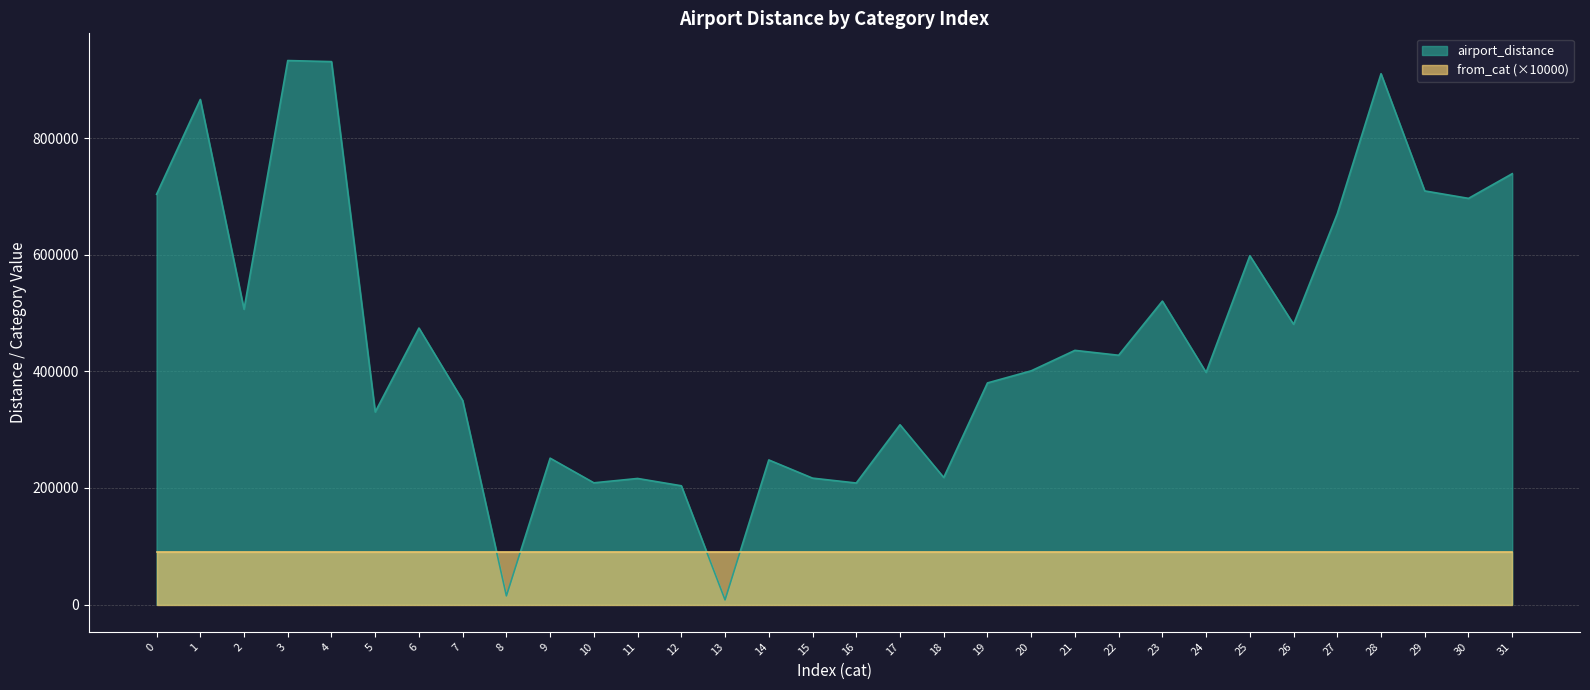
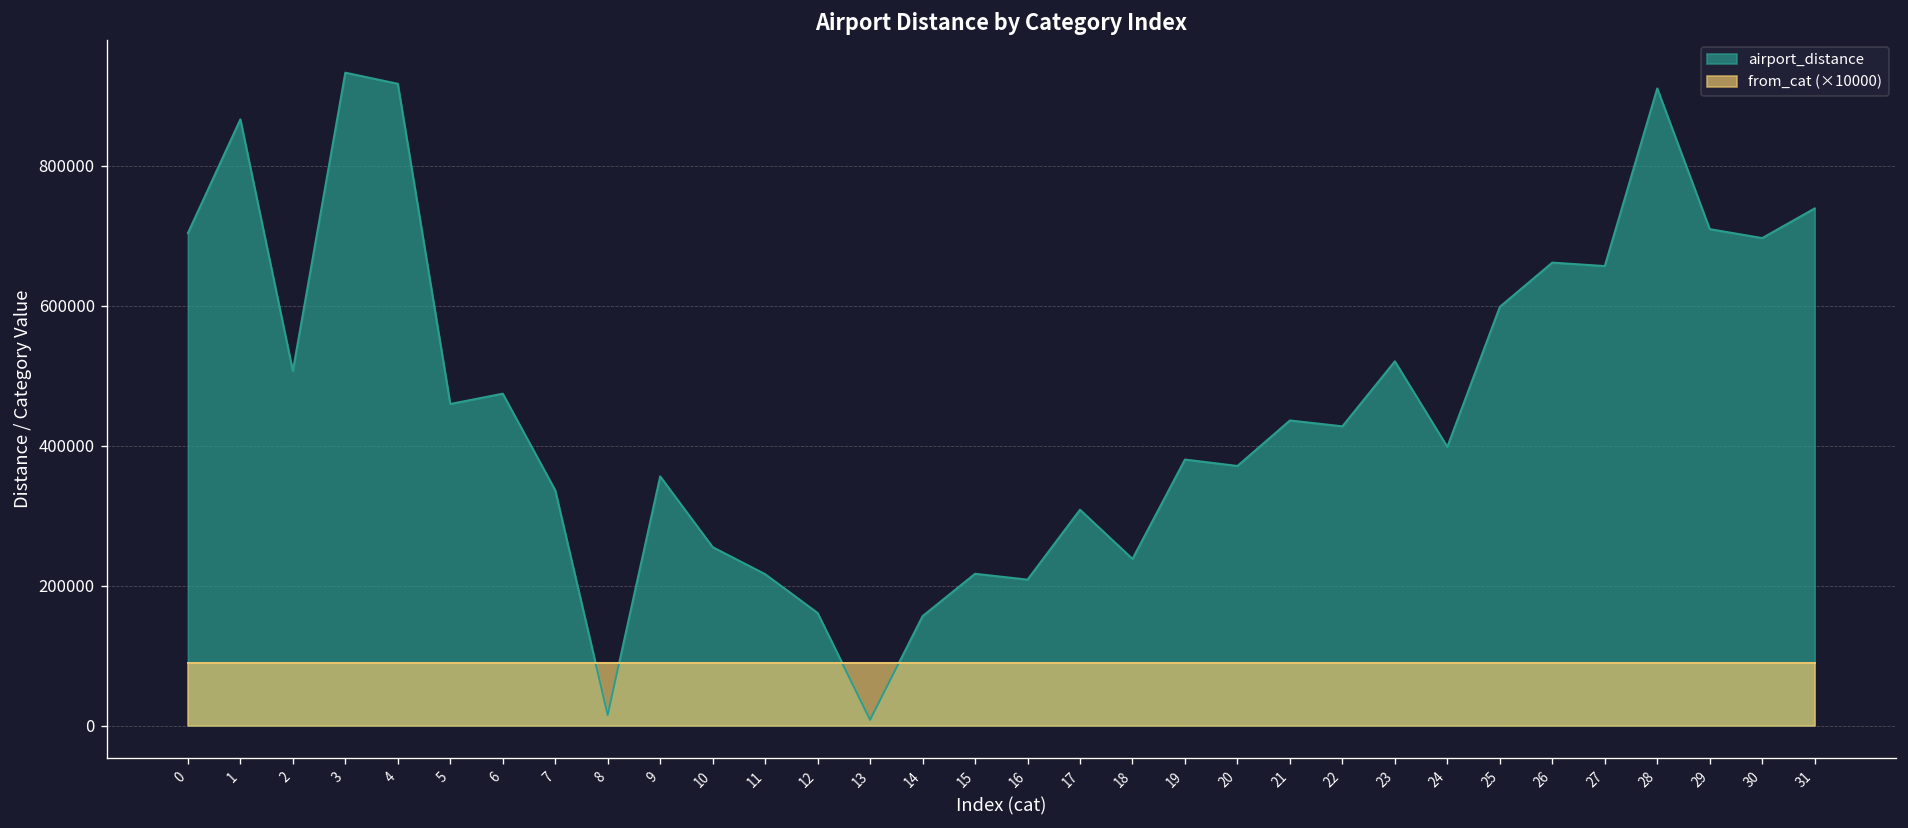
airport_distance, 4: 930000 -> 920000
airport_distance, 5: 330000 -> 460000
airport_distance, 7: 350000 -> 340000
airport_distance, 9: 250000 -> 360000
airport_distance, 10: 210000 -> 250000
airport_distance, 12: 200000 -> 160000
airport_distance, 14: 250000 -> 160000
airport_distance, 18: 220000 -> 240000
airport_distance, 20: 400000 -> 370000
airport_distance, 26: 480000 -> 660000
airport_distance, 27: 670000 -> 660000
